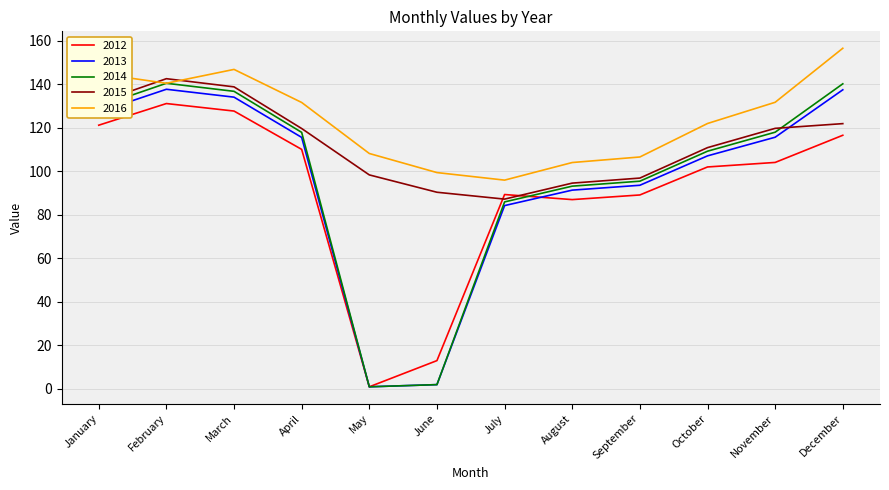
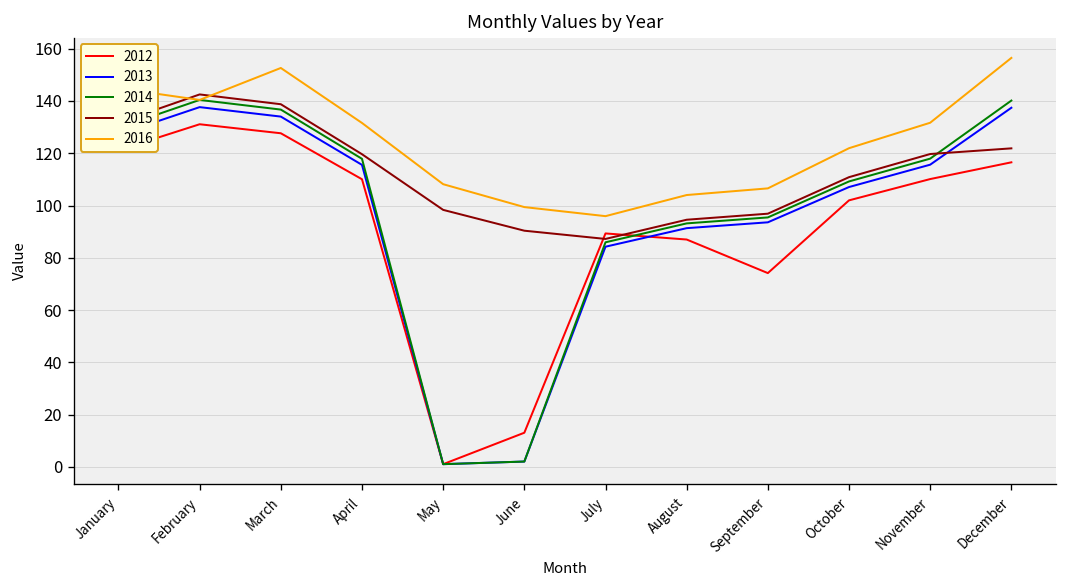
2016, March: 147 -> 153
2012, September: 89 -> 74
2012, November: 104 -> 110
